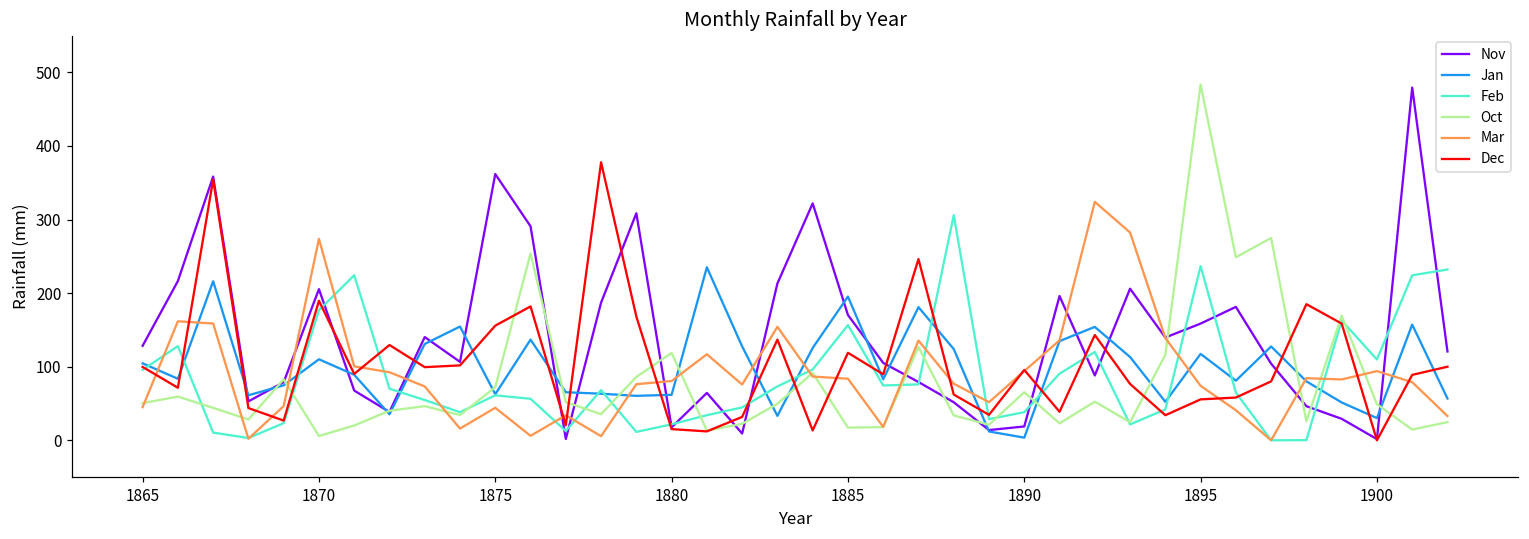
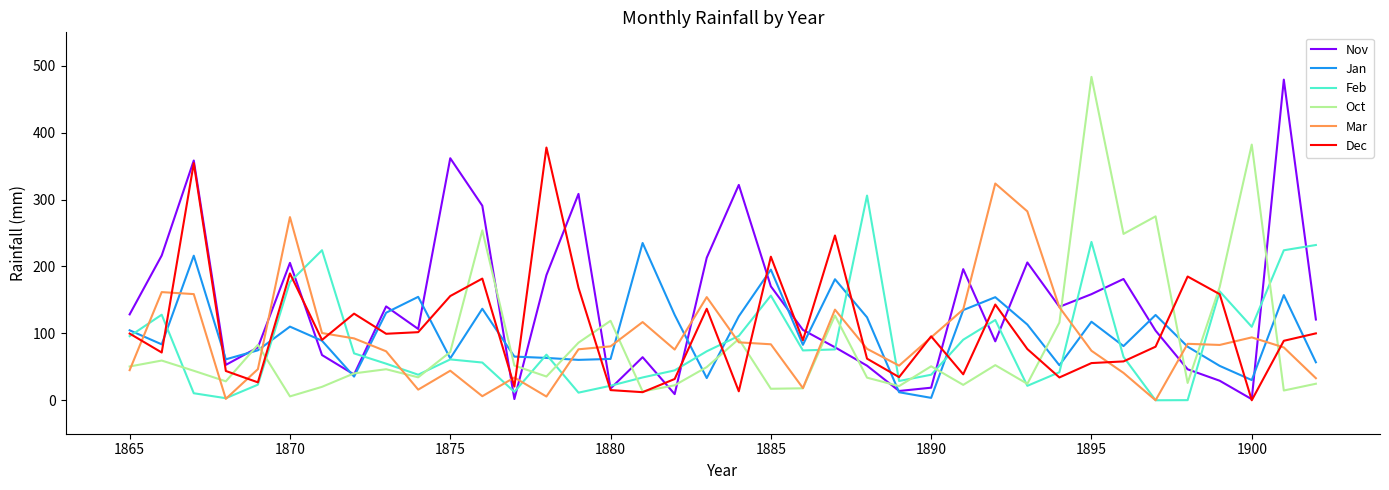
Dec, 1885: 120 -> 210
Oct, 1890: 70 -> 50
Oct, 1900: 50 -> 380
